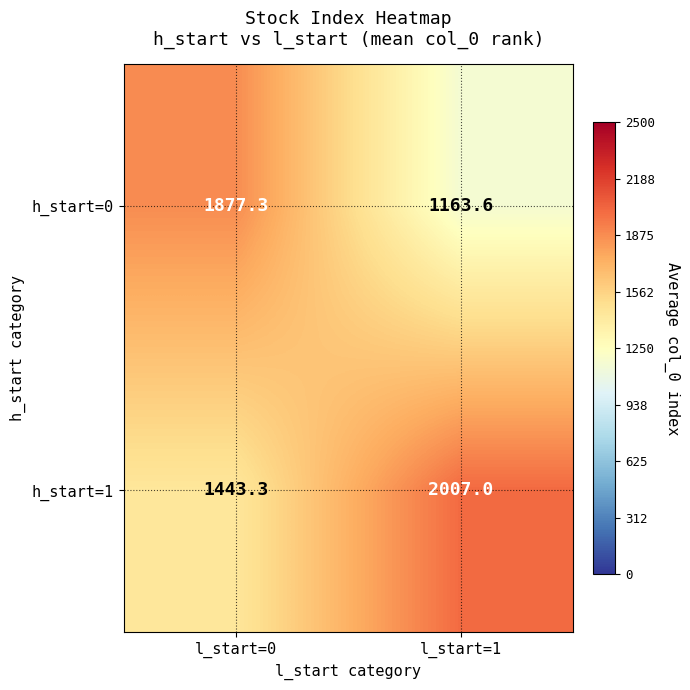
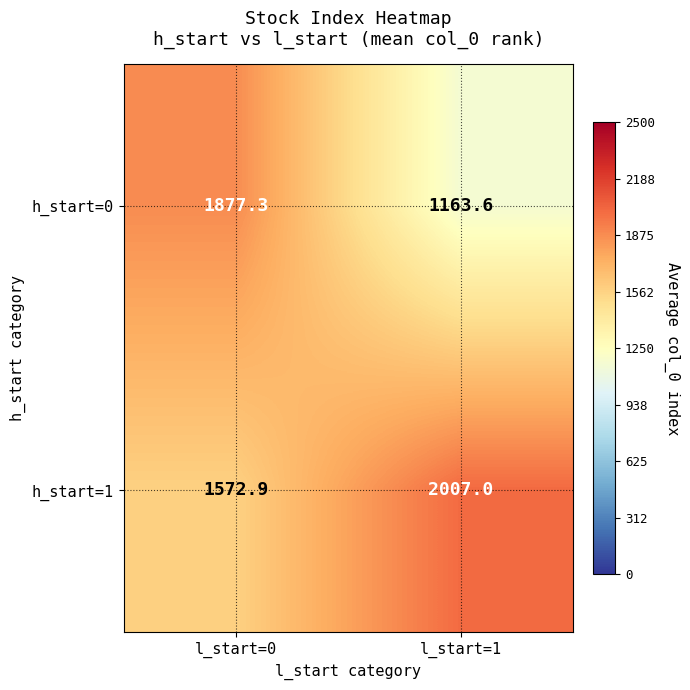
h_start=1, l_start=0: 1443.3 -> 1572.9
